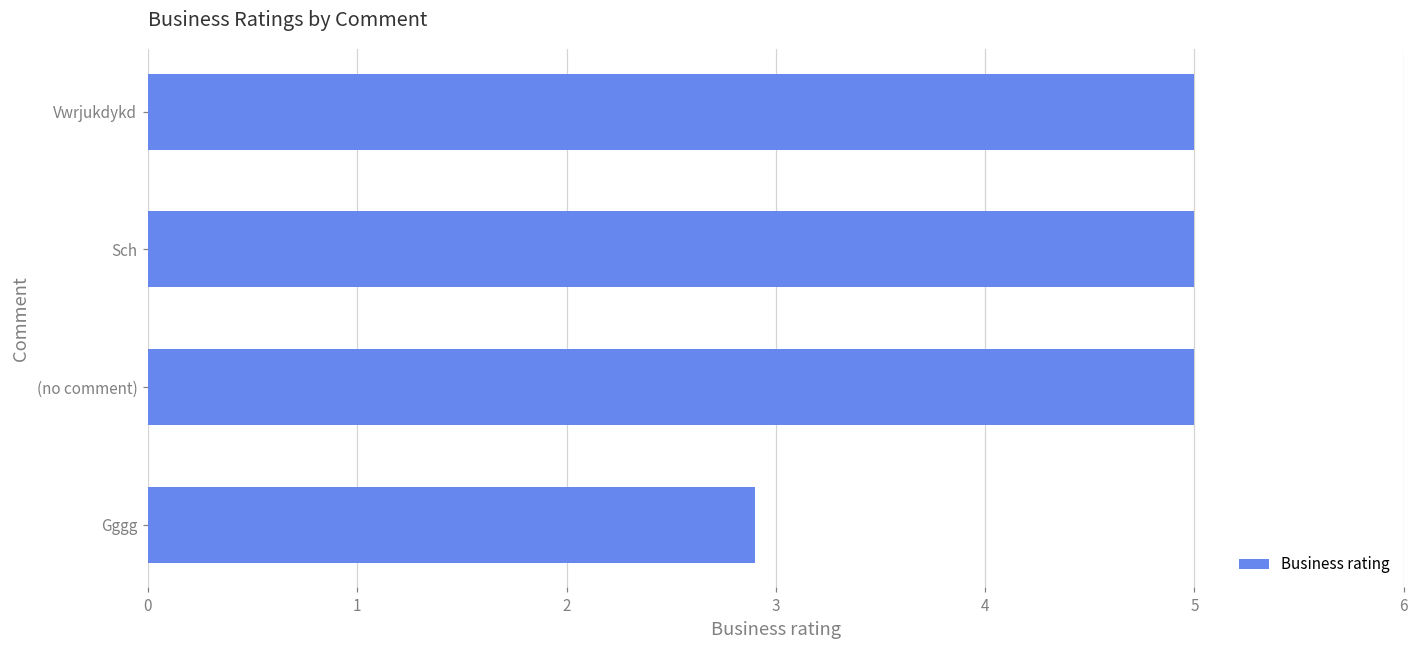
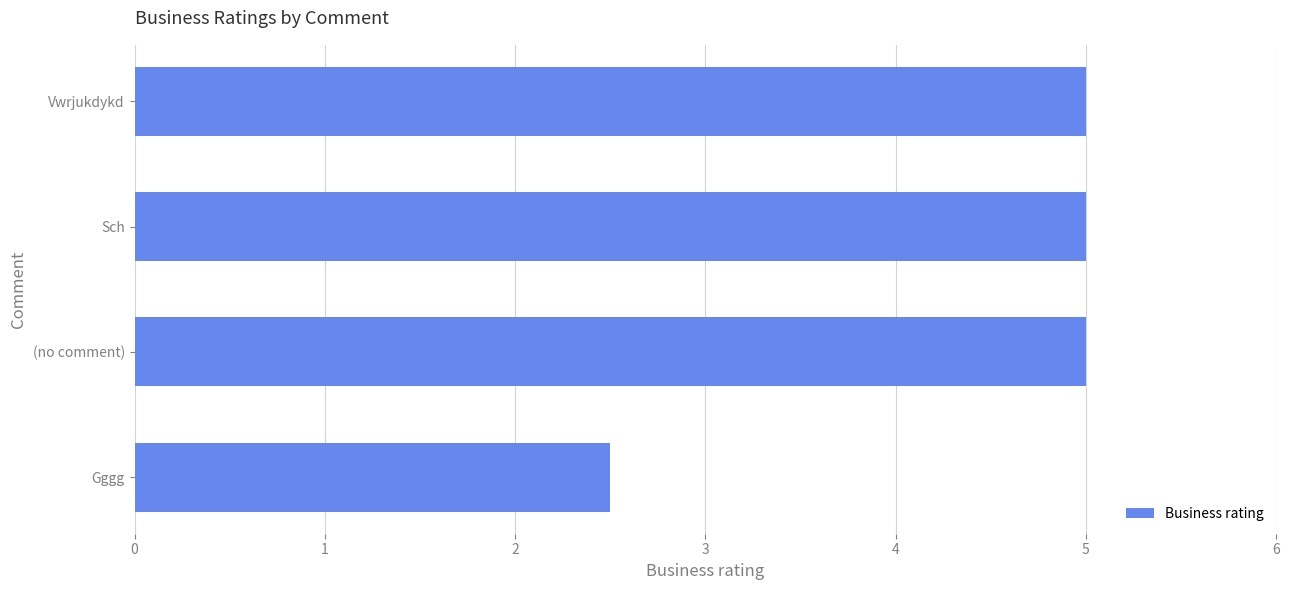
Gggg: 2.9 -> 2.5
